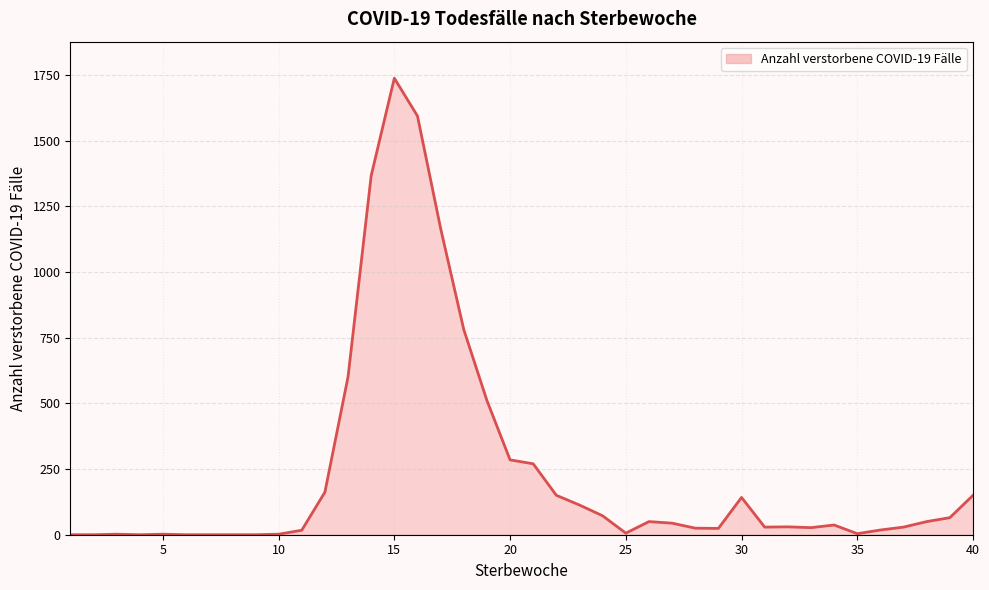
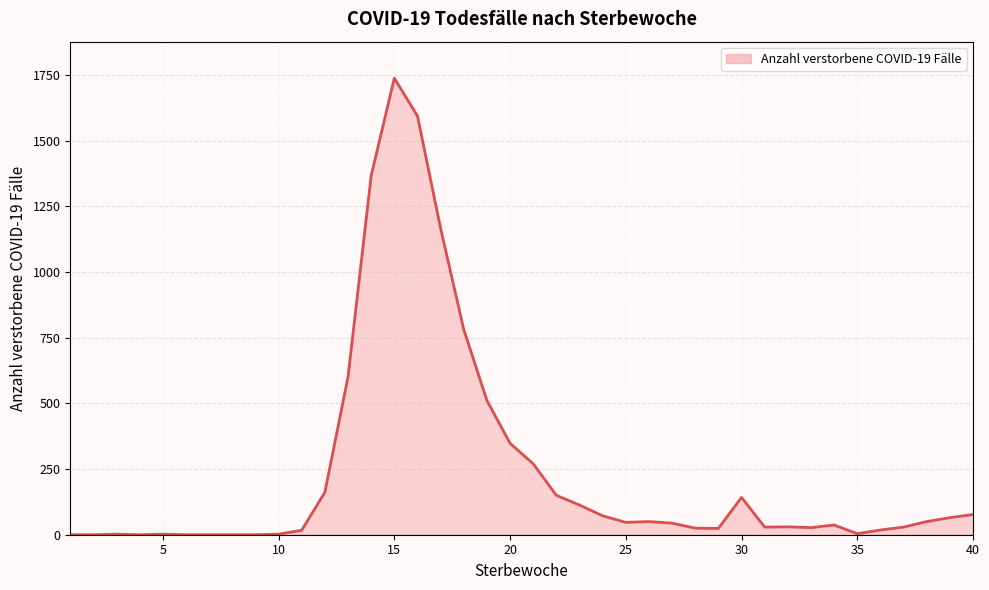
20: 290 -> 350
25: 10 -> 50
40: 150 -> 80
